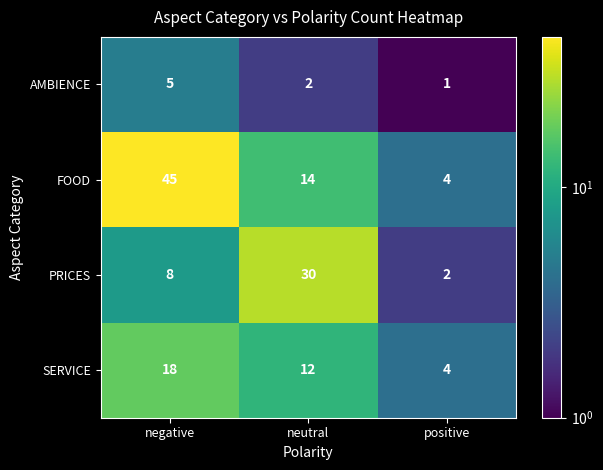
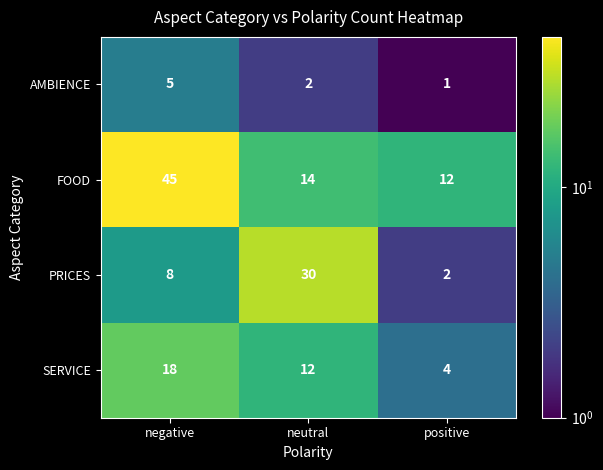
FOOD, positive: 4 -> 12
